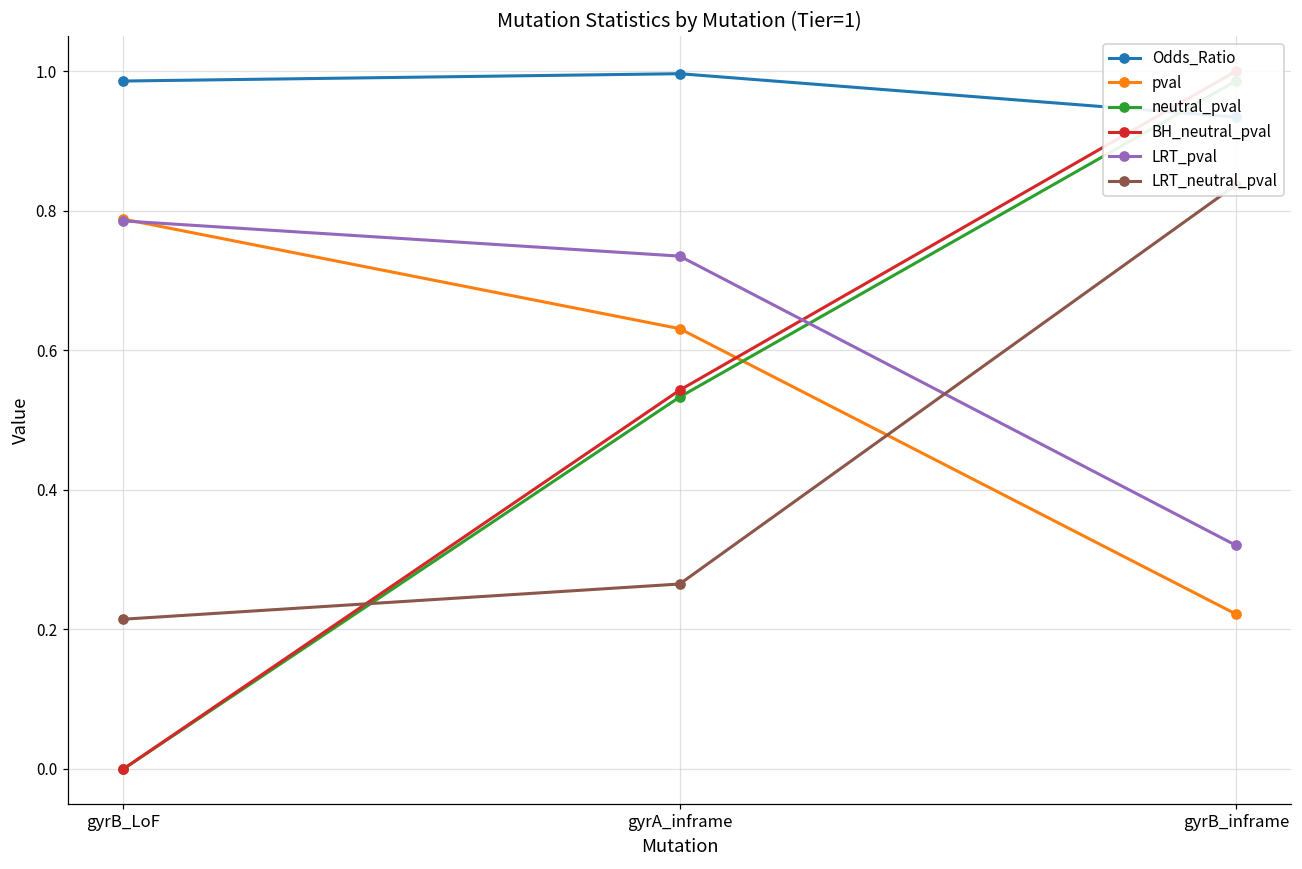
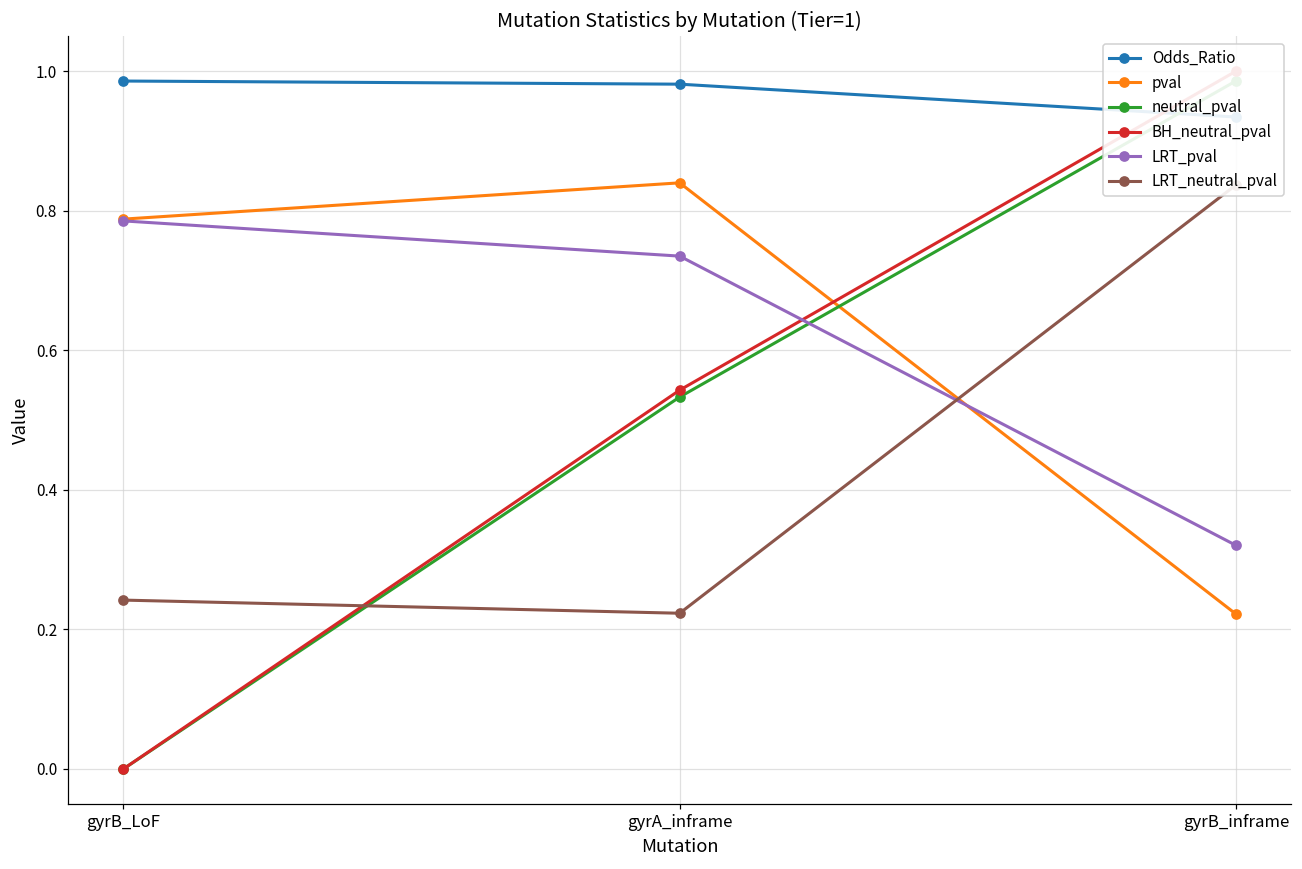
LRT_neutral_pval, gyrB_LoF: 0.21 -> 0.24
Odds_Ratio, gyrA_inframe: 1.00 -> 0.98
pval, gyrA_inframe: 0.63 -> 0.84
LRT_neutral_pval, gyrA_inframe: 0.27 -> 0.22
